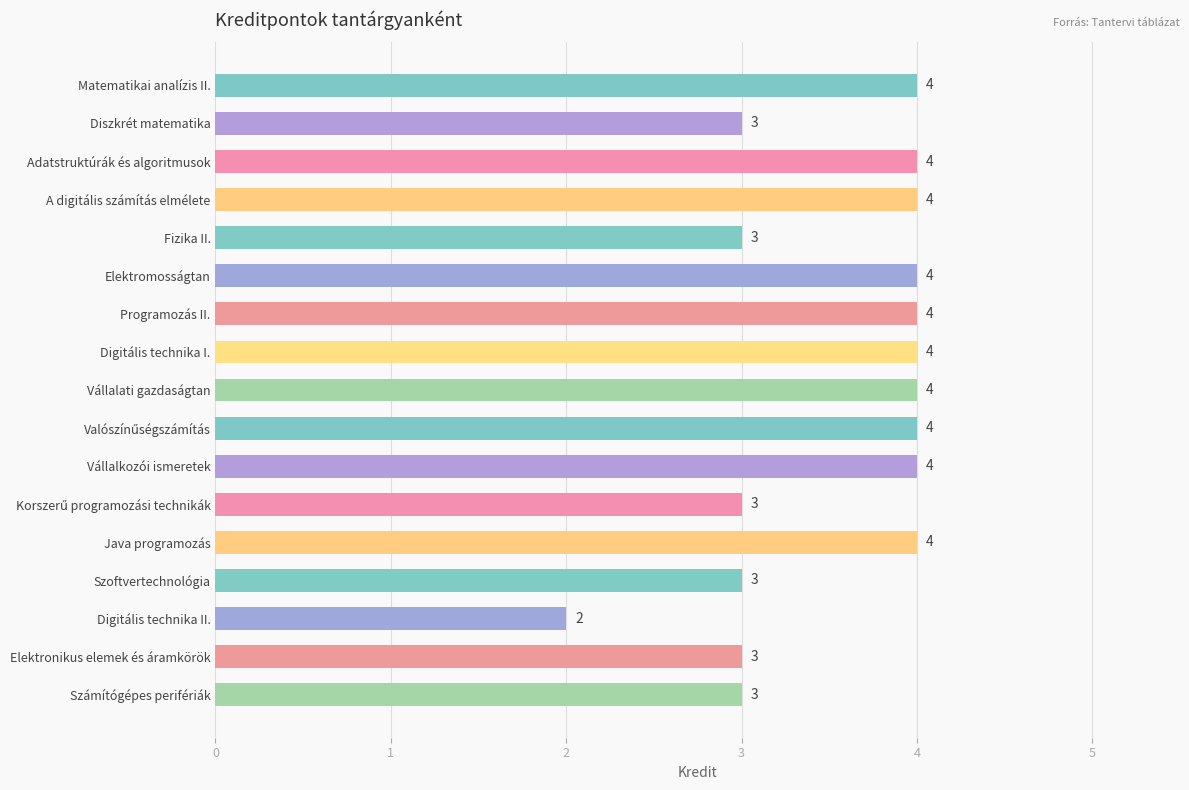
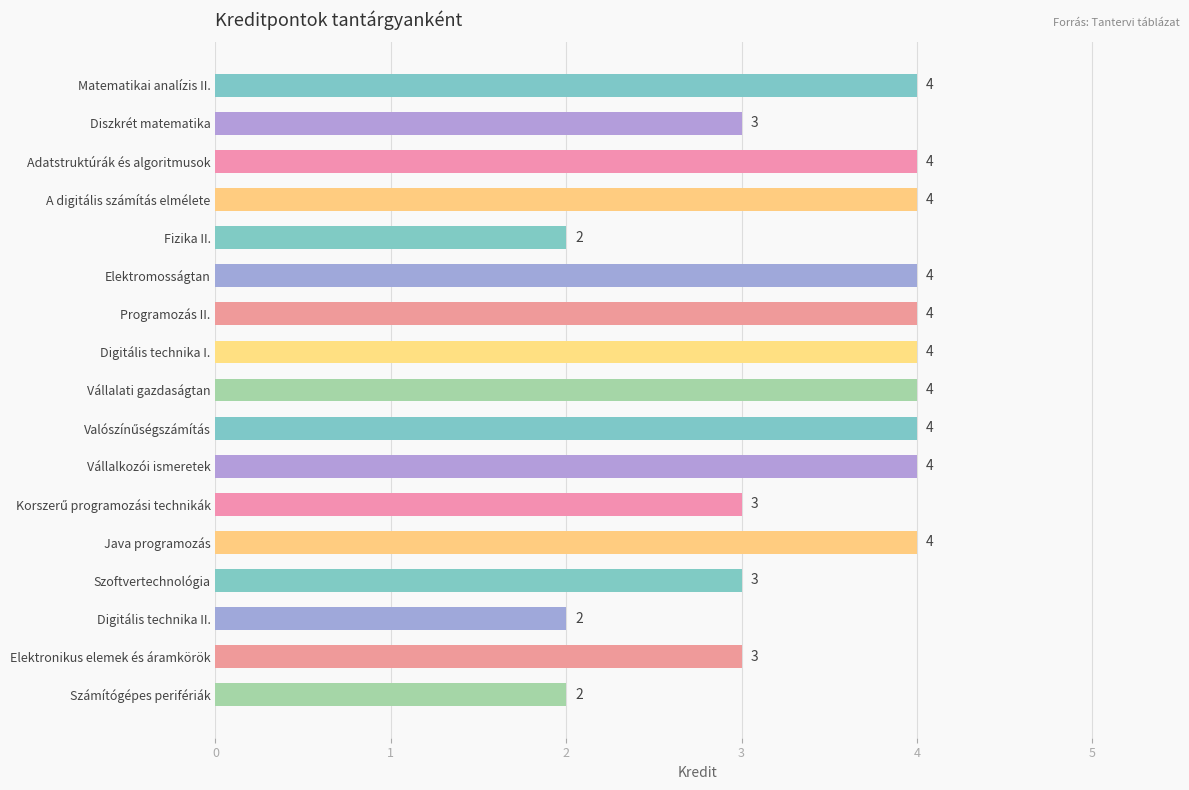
Fizika II.: 3 -> 2
Számítógépes perifériák: 3 -> 2
